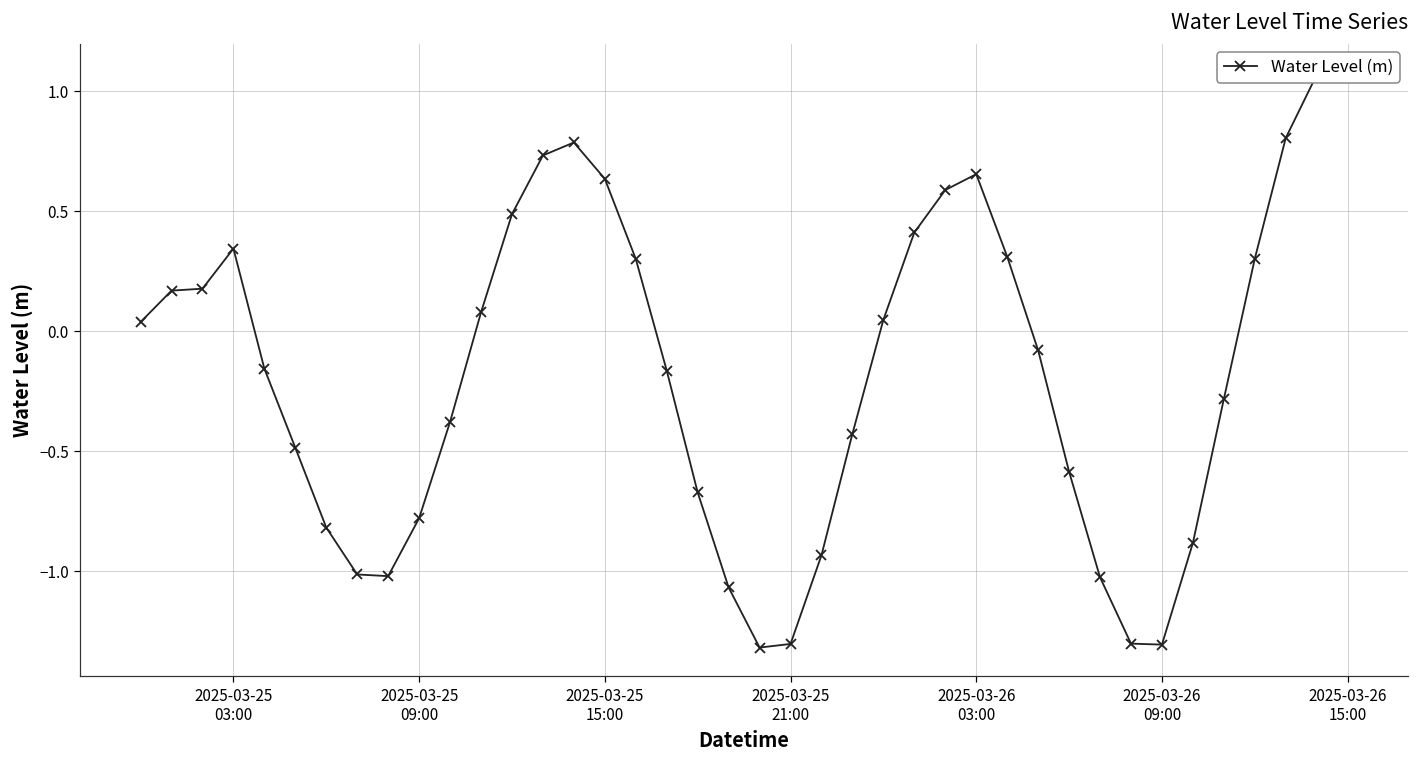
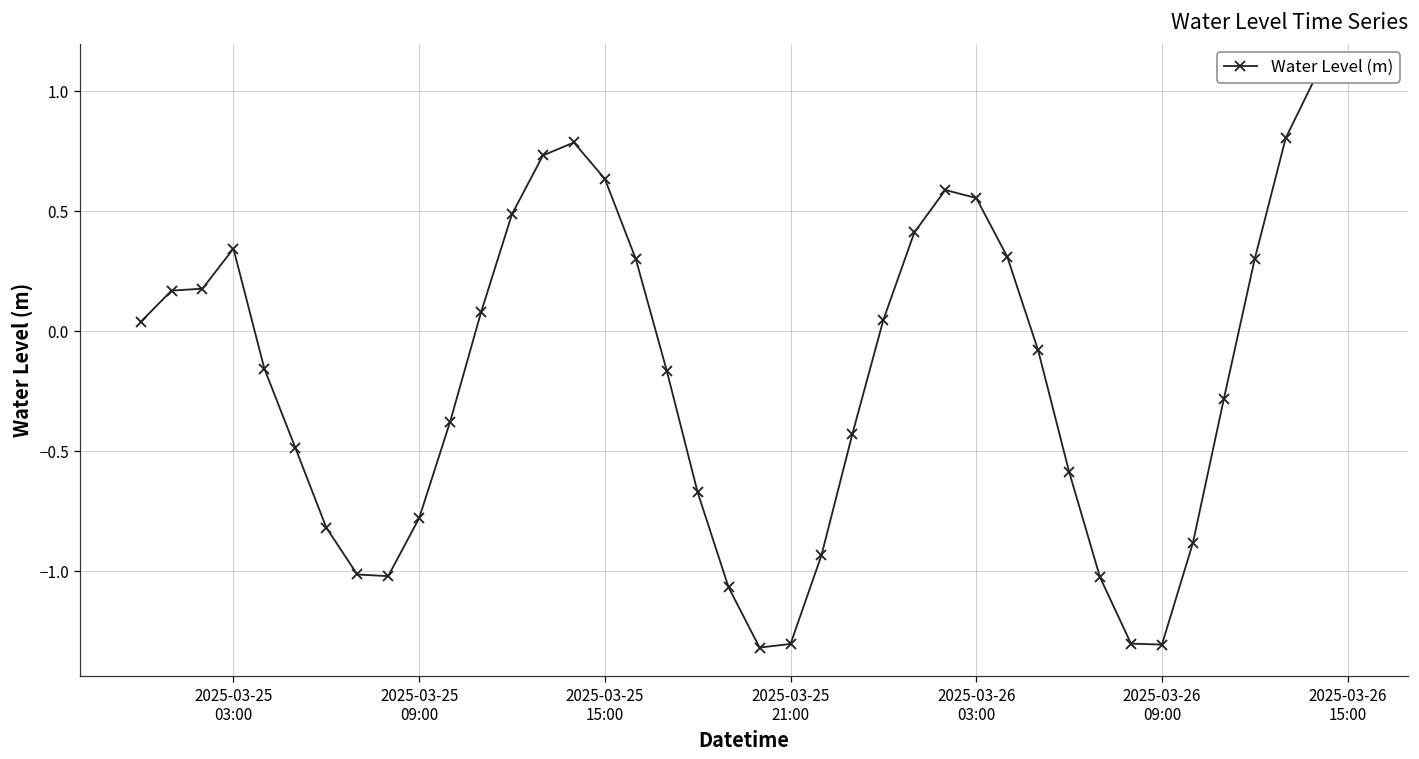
2025-03-26 03:00: 0.65 -> 0.56
